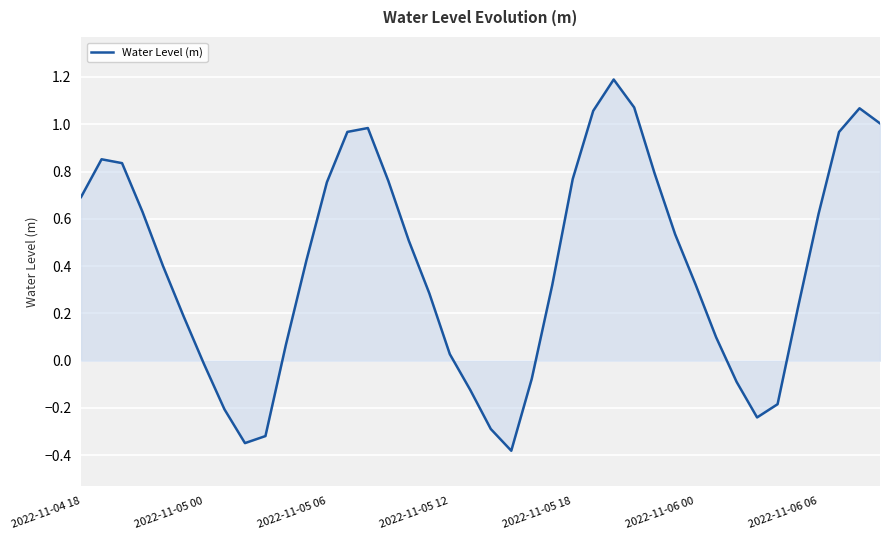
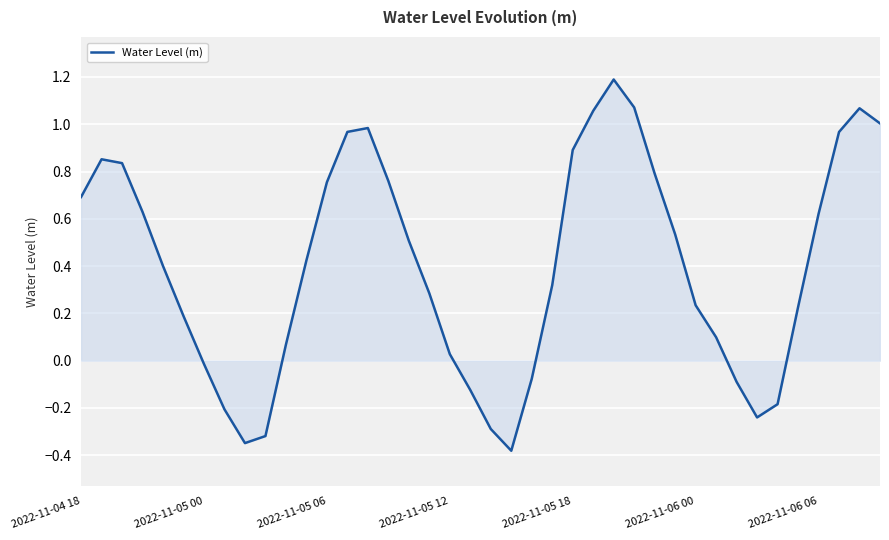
Water Level (m), 2022-11-05 18: 0.77 -> 0.89
Water Level (m), 2022-11-06 00: 0.32 -> 0.23
